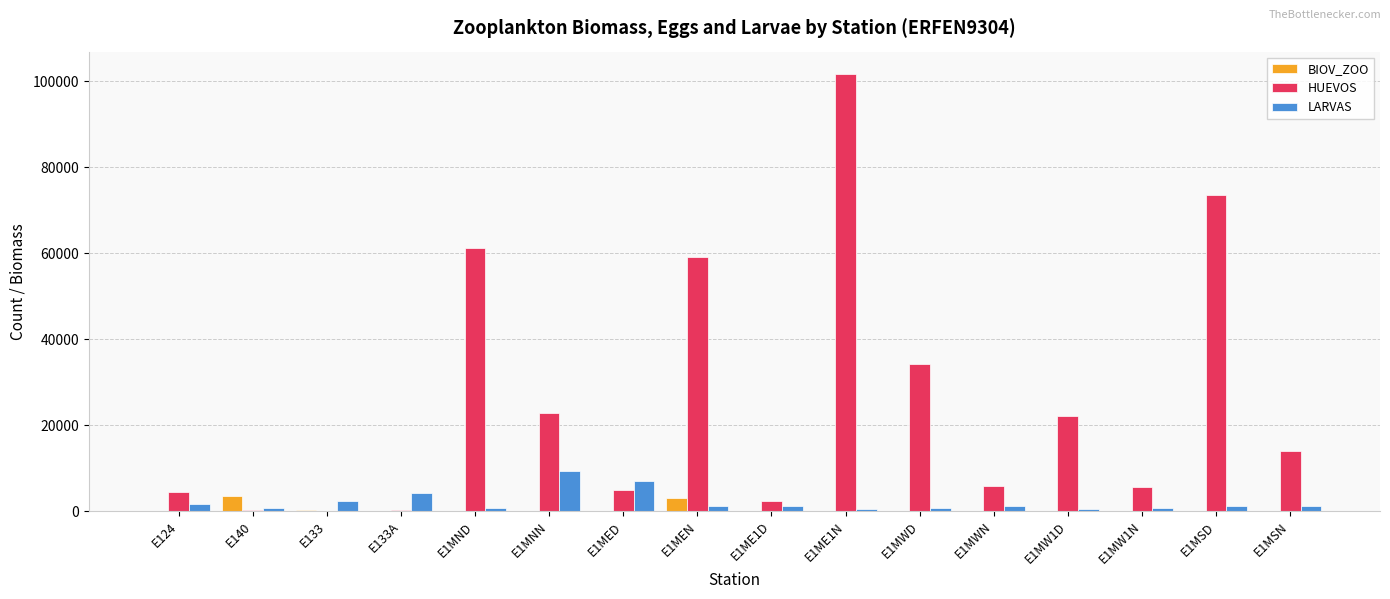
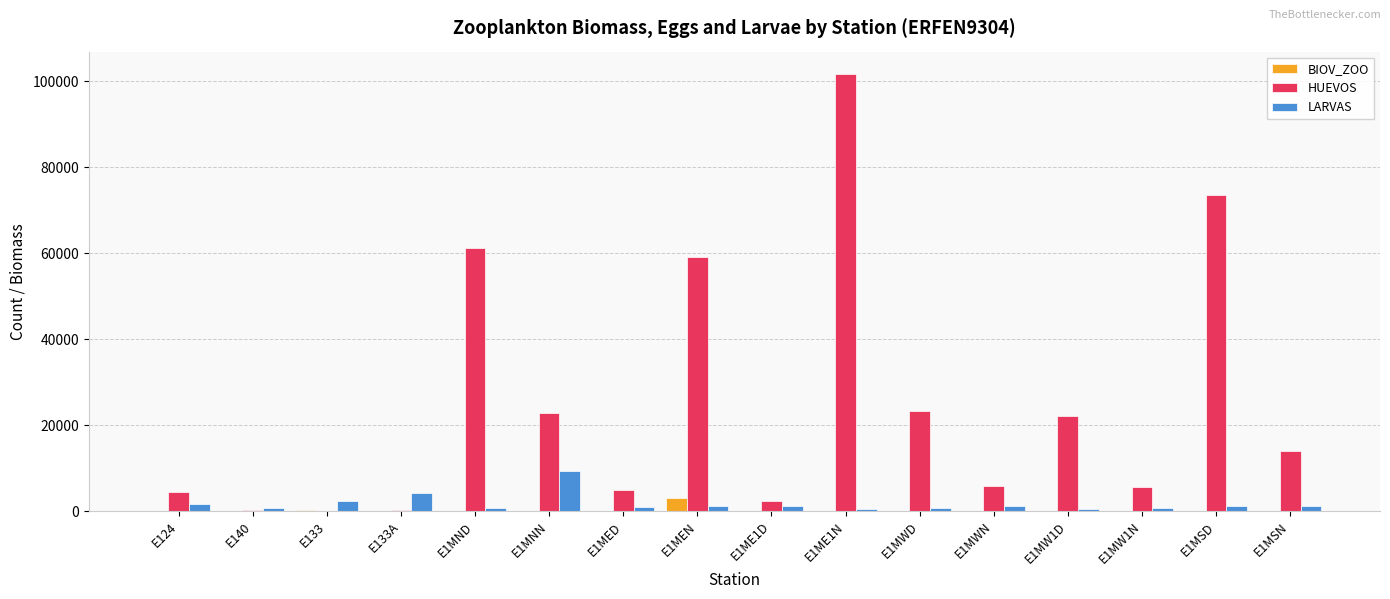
BIOV_ZOO, E140: 4000 -> 0
LARVAS, E1MED: 7000 -> 1000
HUEVOS, E1MWD: 34000 -> 23000
